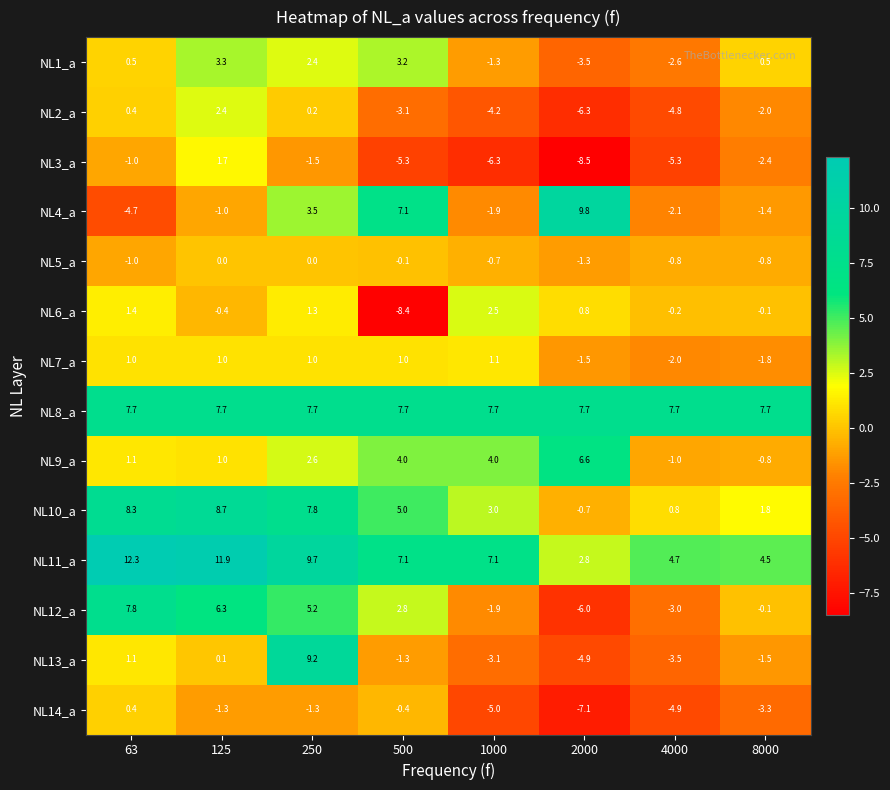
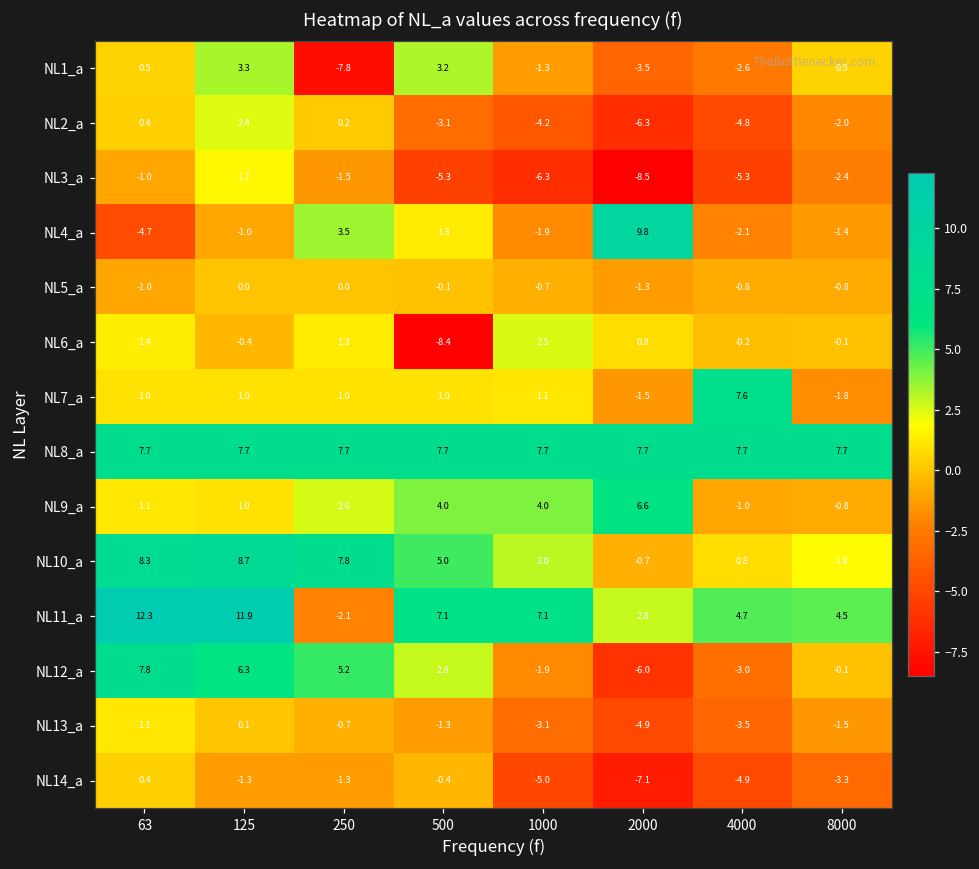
NL1_a, 250: 2.4 -> -7.8
NL4_a, 500: 7.1 -> 1.3
NL7_a, 4000: -2.0 -> 7.6
NL11_a, 250: 9.7 -> -2.1
NL13_a, 250: 9.2 -> -0.7
